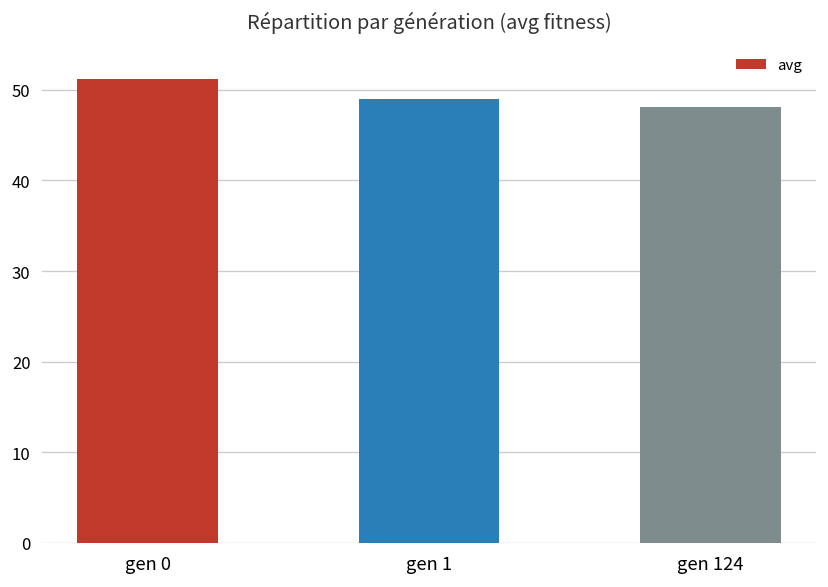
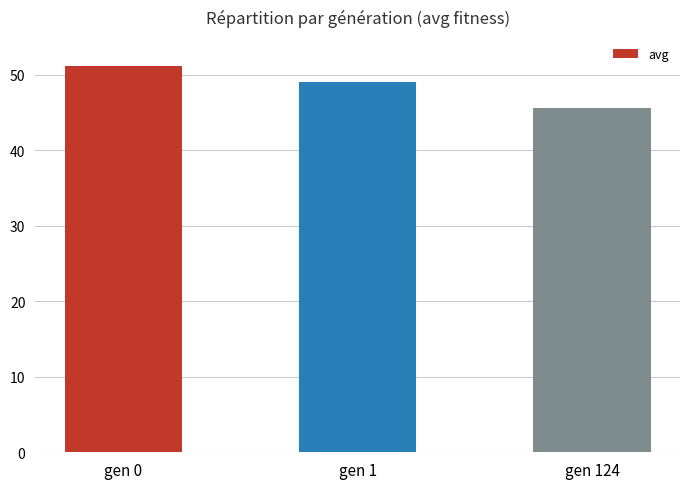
gen 124: 48 -> 46
